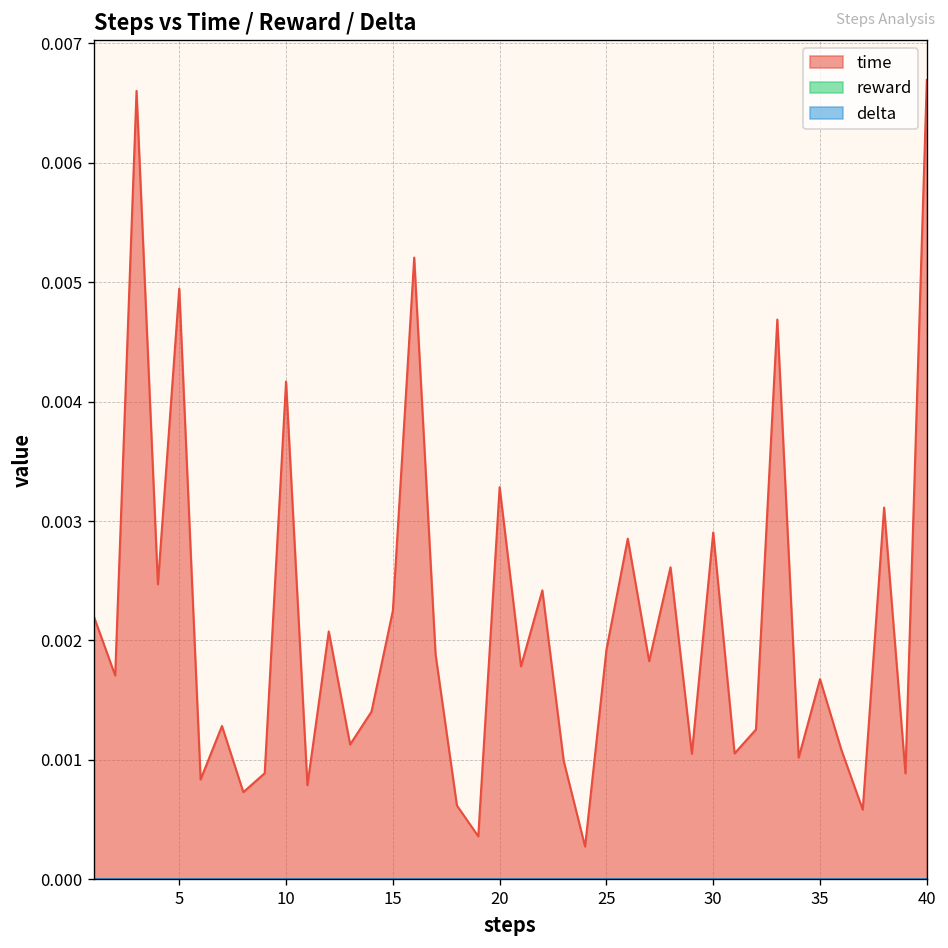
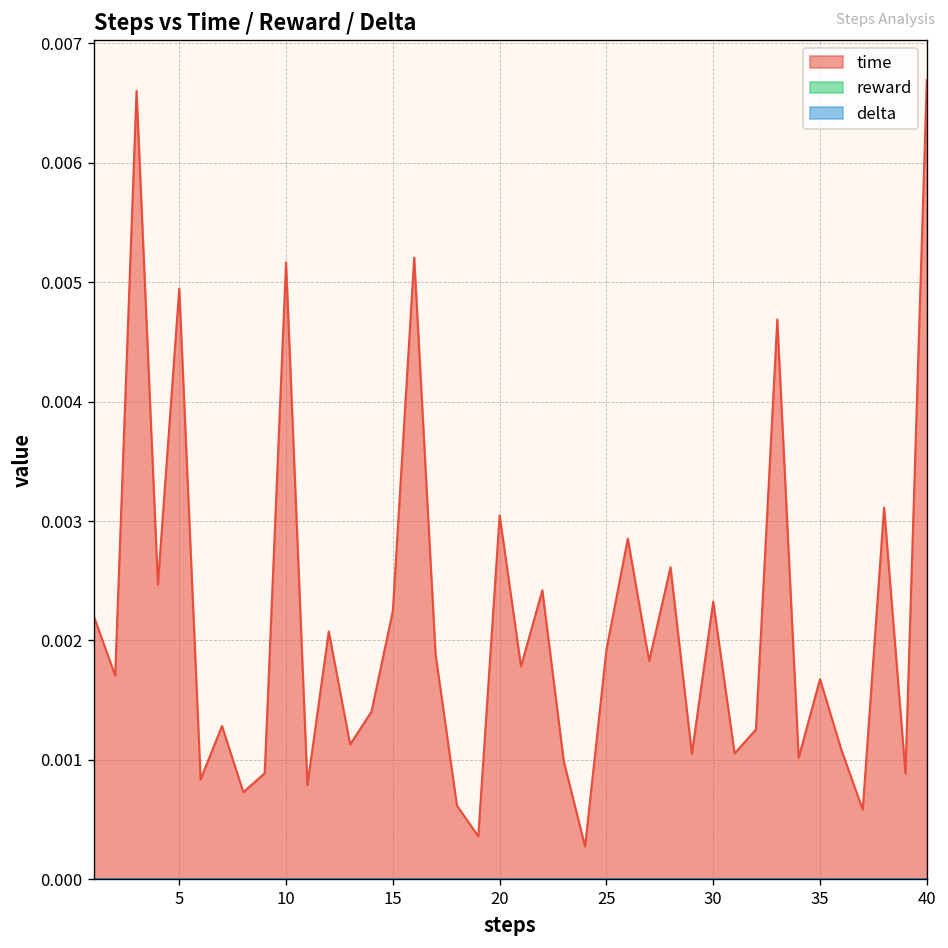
time, 10: 0.0042 -> 0.0052
time, 20: 0.0033 -> 0.0030
time, 30: 0.0029 -> 0.0023
